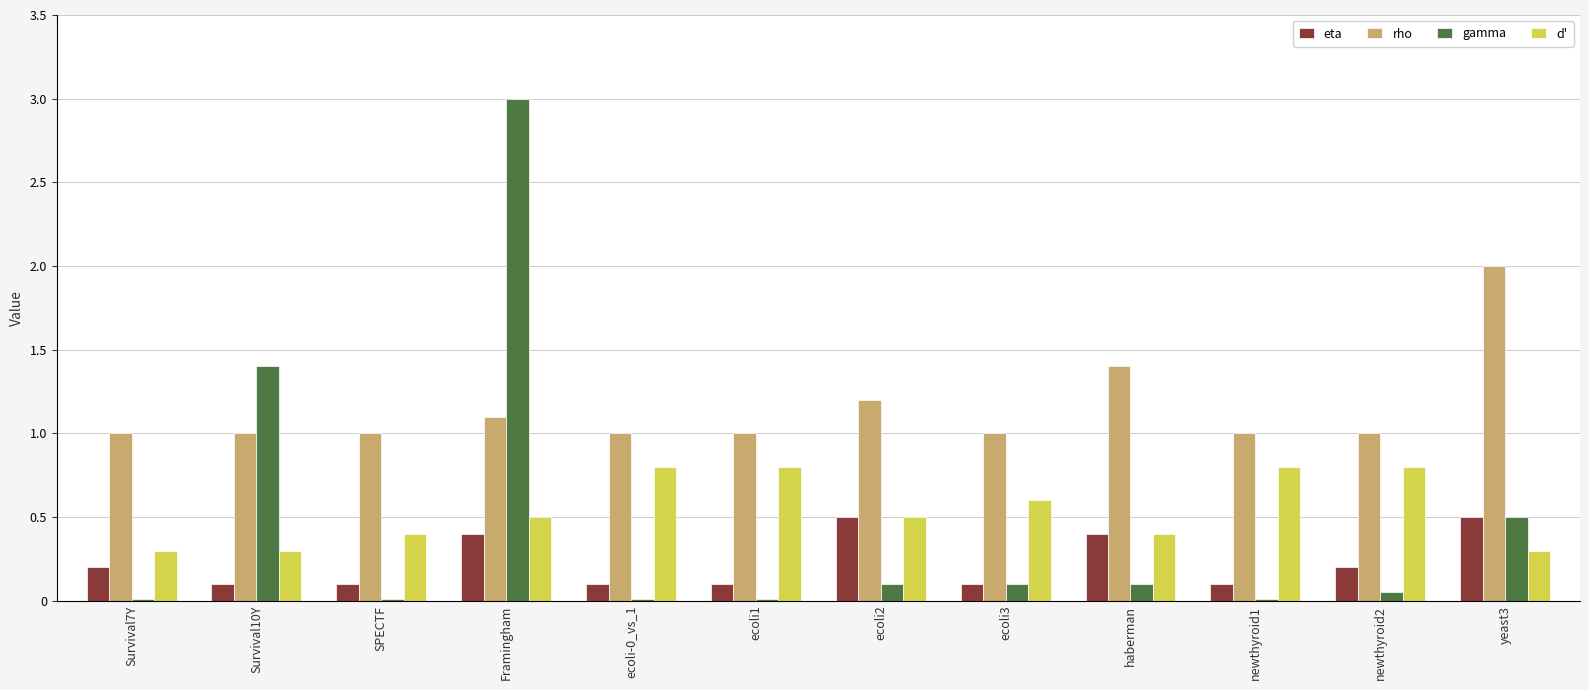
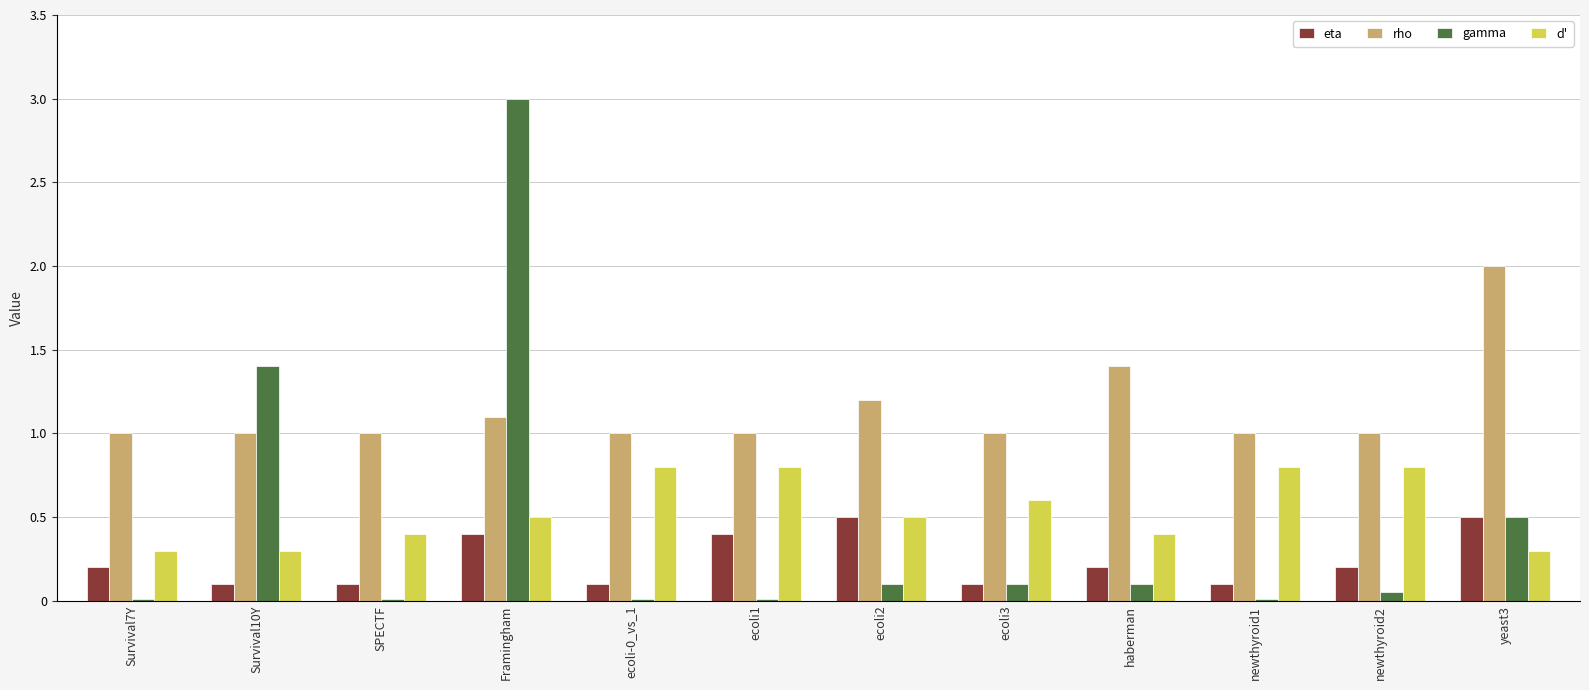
eta, ecoli1: 0.1 -> 0.4
eta, haberman: 0.4 -> 0.2
